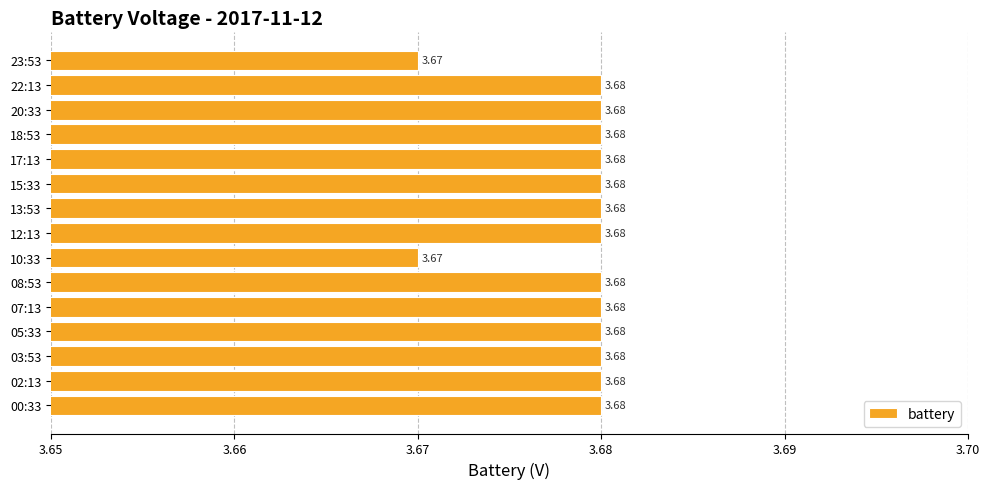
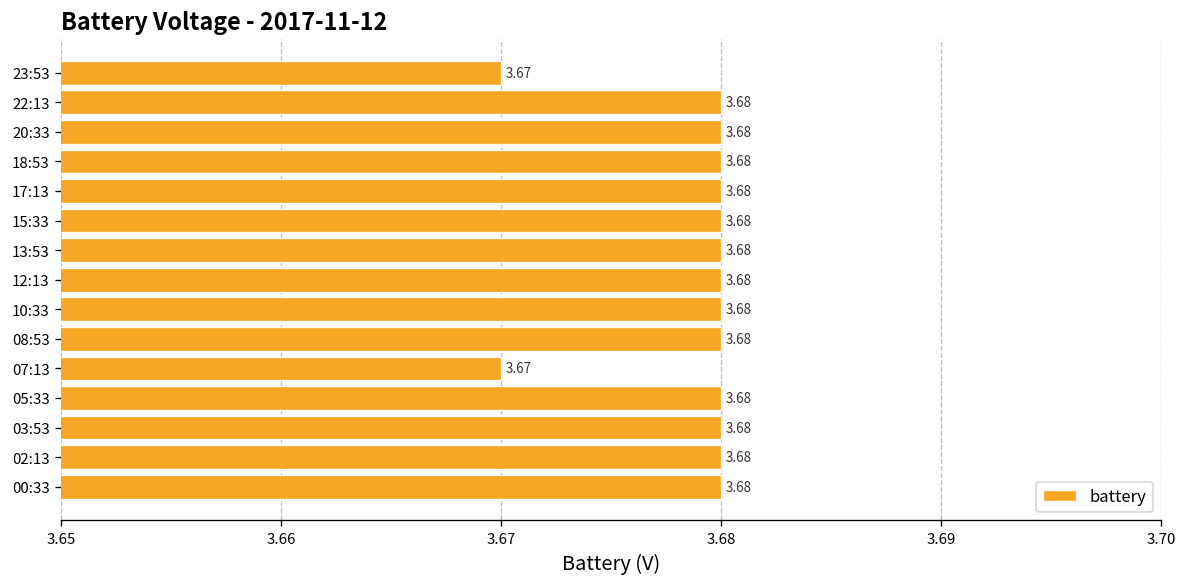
10:33: 3.67 -> 3.68
07:13: 3.68 -> 3.67
